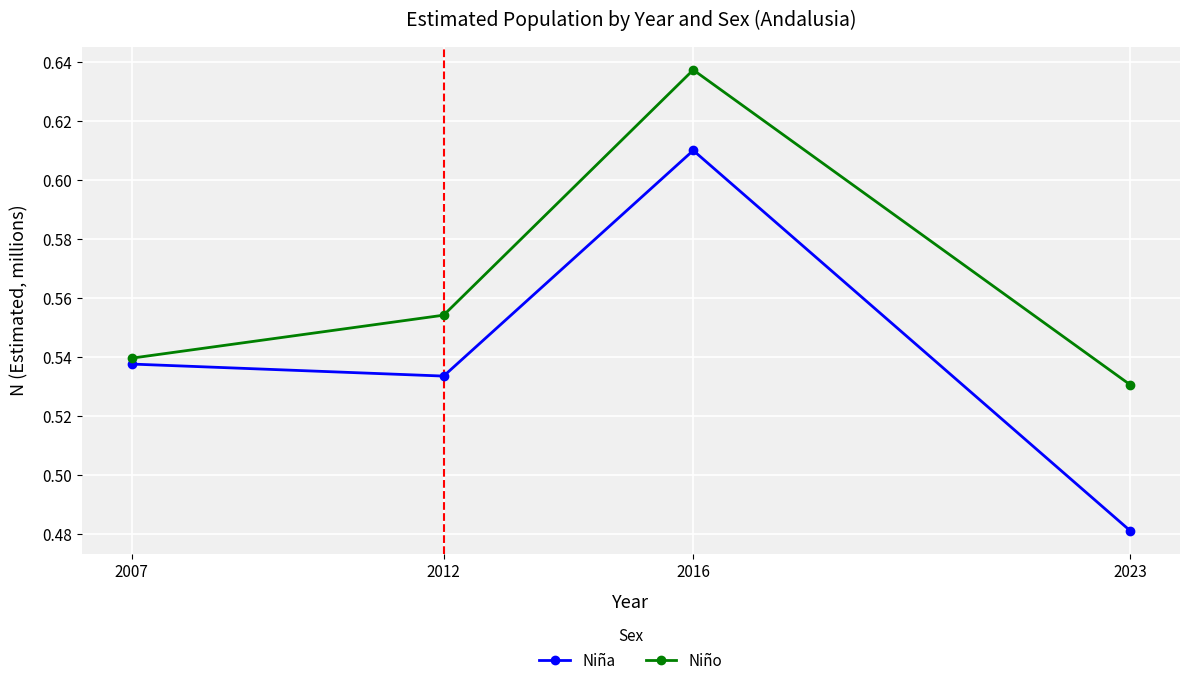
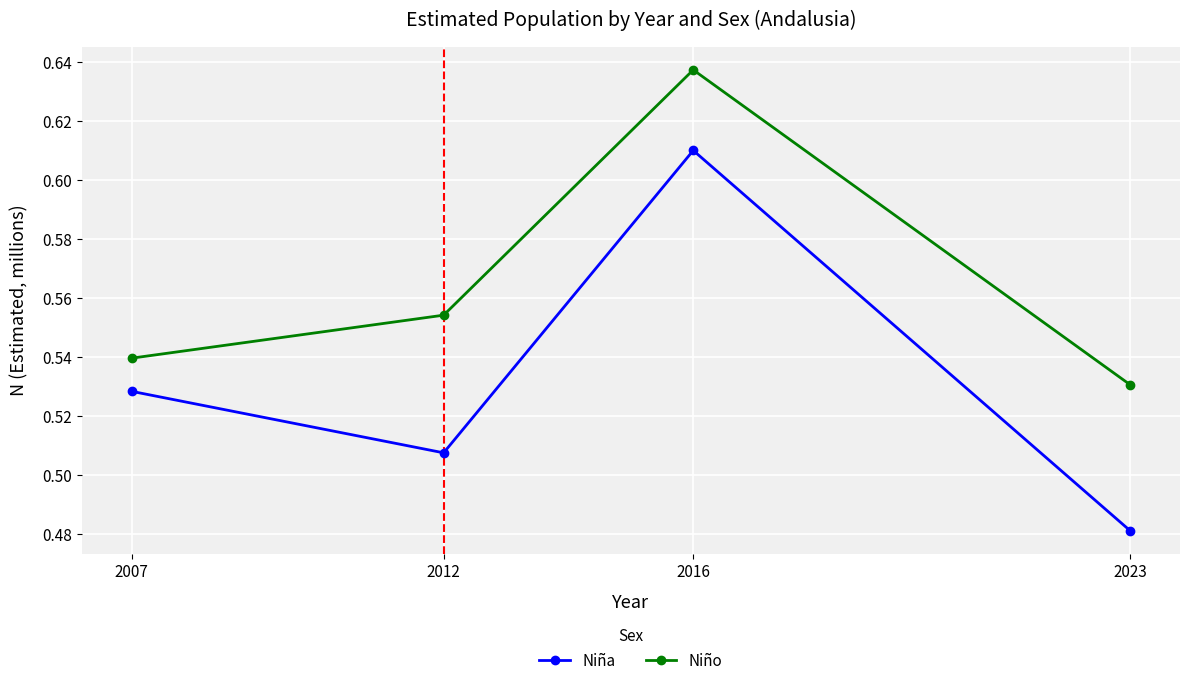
Niña, 2007: 0.538 -> 0.528
Niña, 2012: 0.534 -> 0.508
